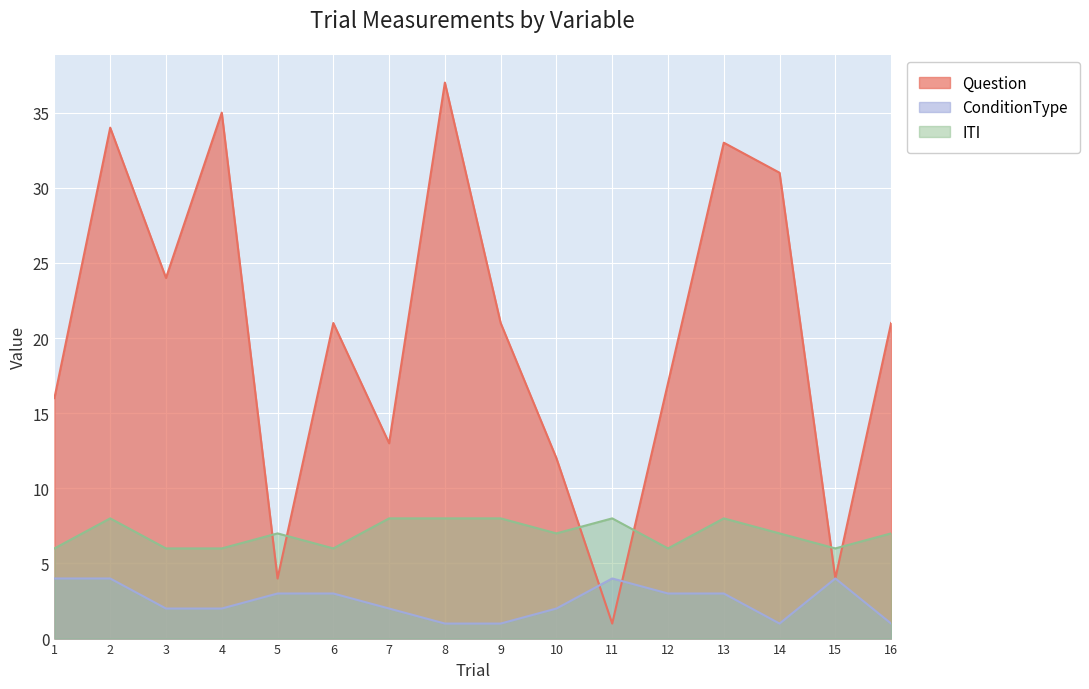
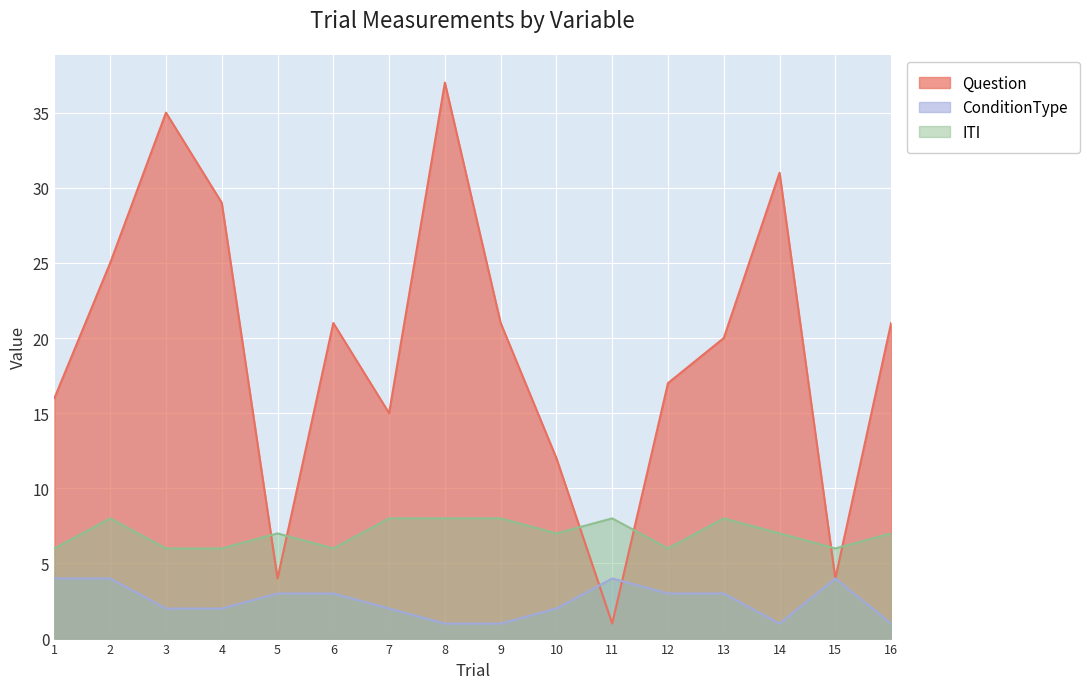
Question, 2: 34 -> 25
Question, 3: 24 -> 35
Question, 4: 35 -> 29
Question, 7: 13 -> 15
Question, 13: 33 -> 20
